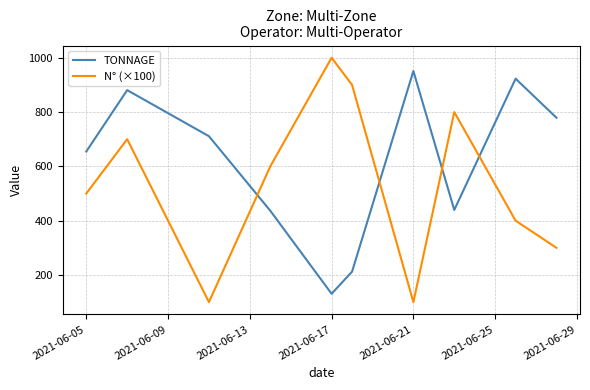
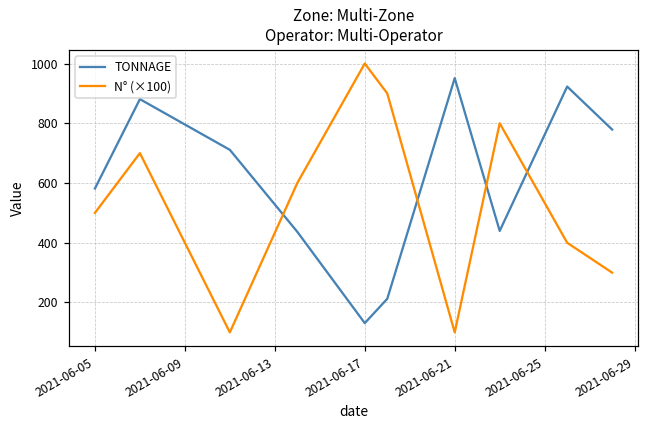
TONNAGE, 2021-06-05: 650 -> 580
